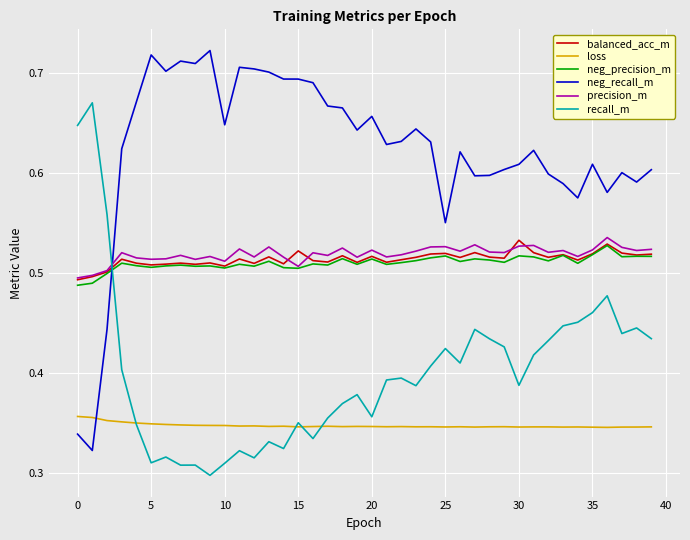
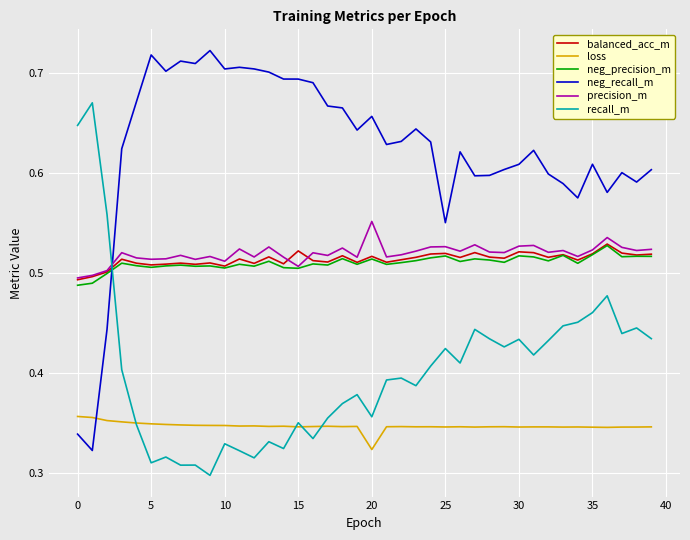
neg_recall_m, 10: 0.648 -> 0.704
recall_m, 10: 0.310 -> 0.329
loss, 20: 0.347 -> 0.324
precision_m, 20: 0.523 -> 0.552
balanced_acc_m, 30: 0.533 -> 0.521
recall_m, 30: 0.388 -> 0.434
